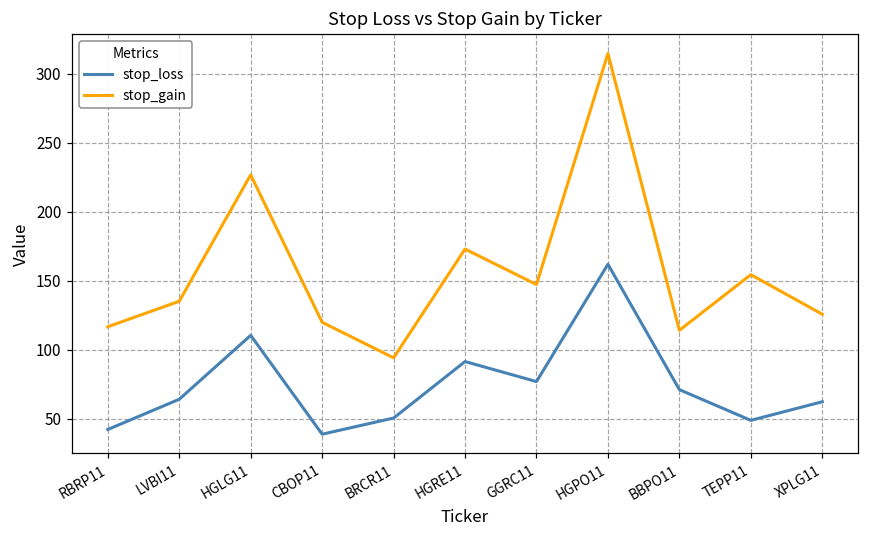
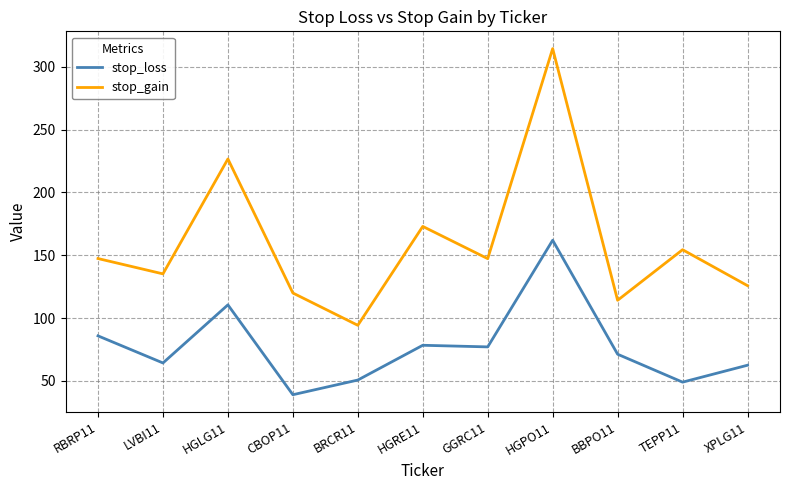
stop_loss, RBRP11: 42 -> 86
stop_gain, RBRP11: 117 -> 147
stop_loss, HGRE11: 92 -> 78
